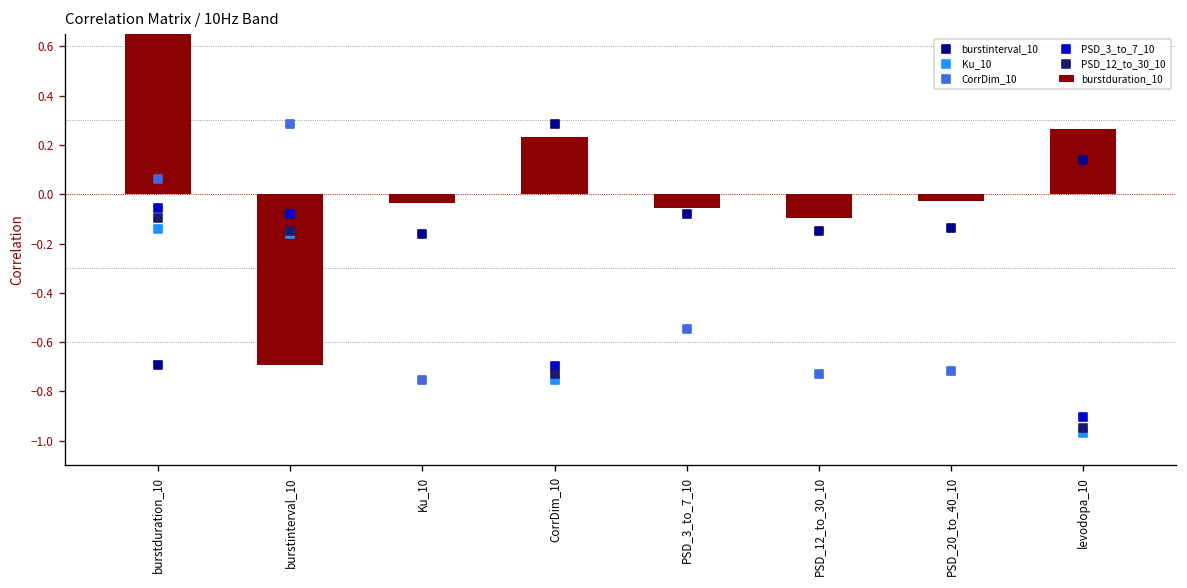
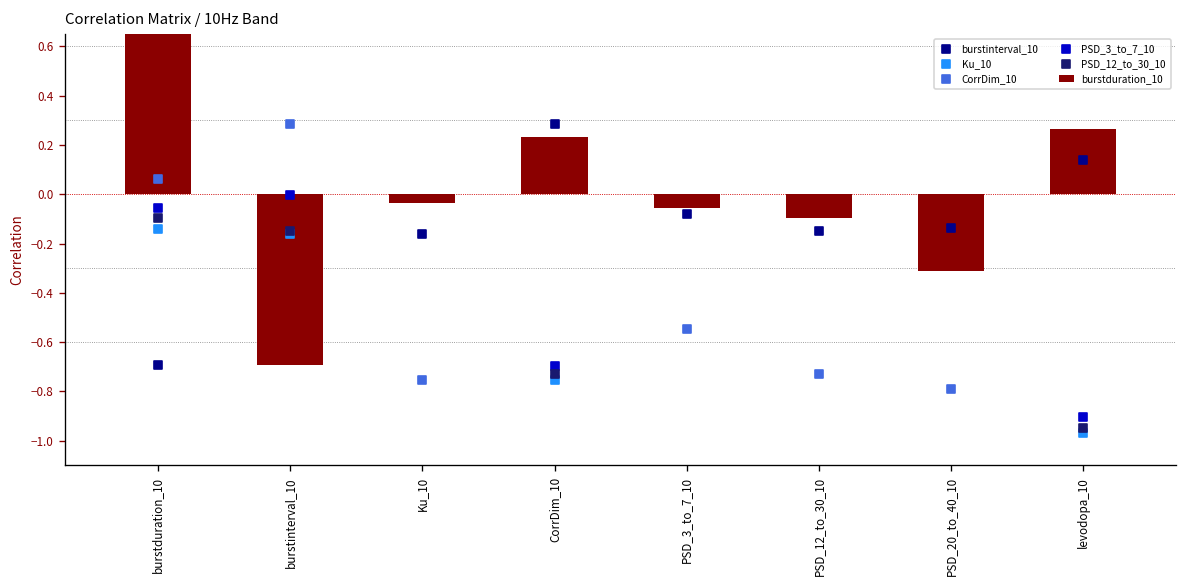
PSD_3_to_7_10, burstinterval_10: -0.08 -> 0.00
burstduration_10, PSD_20_to_40_10: -0.03 -> -0.31
CorrDim_10, PSD_20_to_40_10: -0.72 -> -0.79
